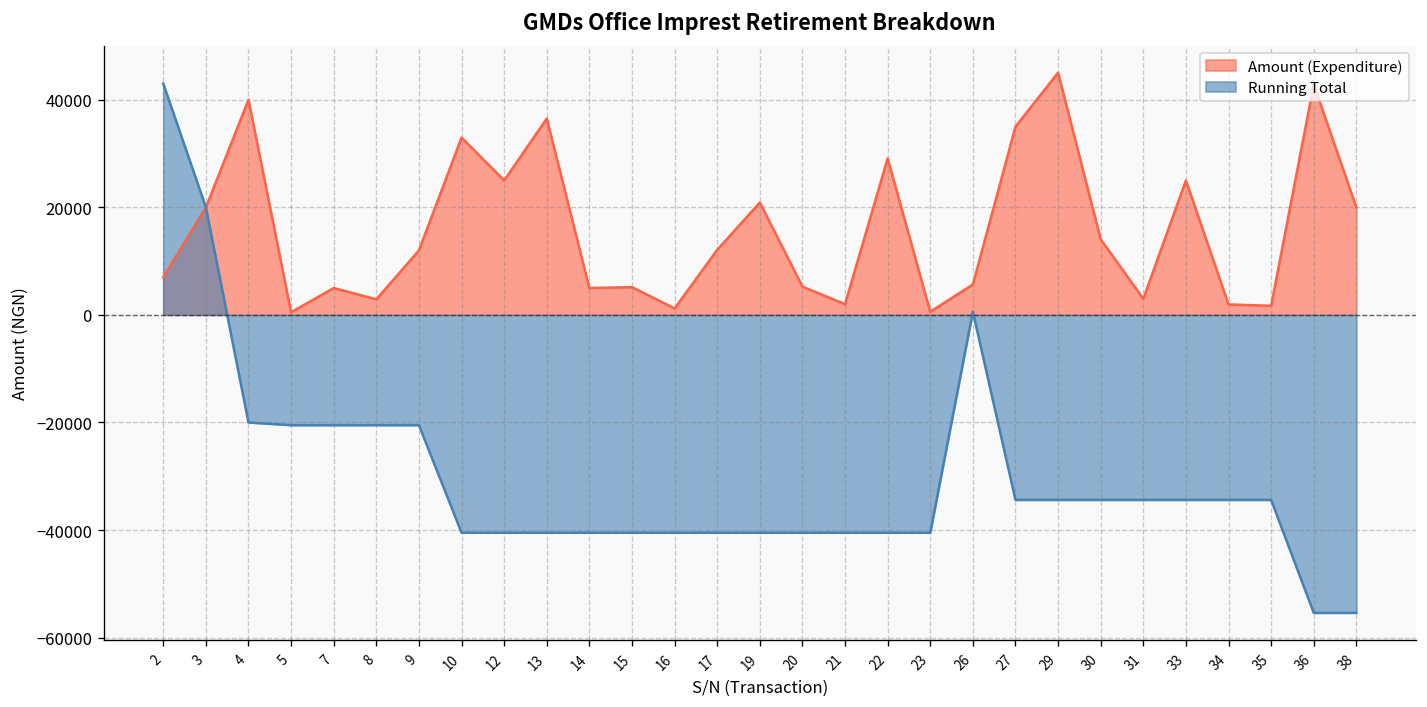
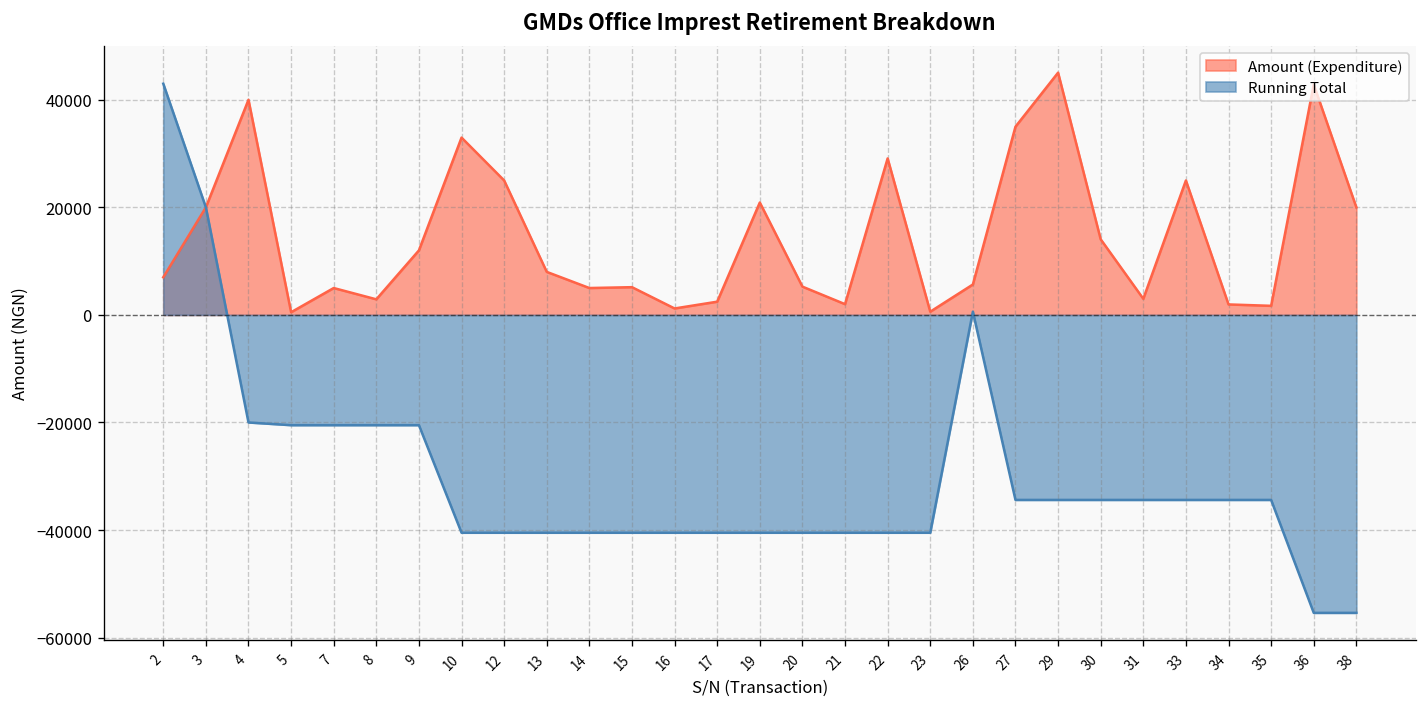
Amount (Expenditure), 13: 37000 -> 8000
Amount (Expenditure), 17: 12000 -> 2000
